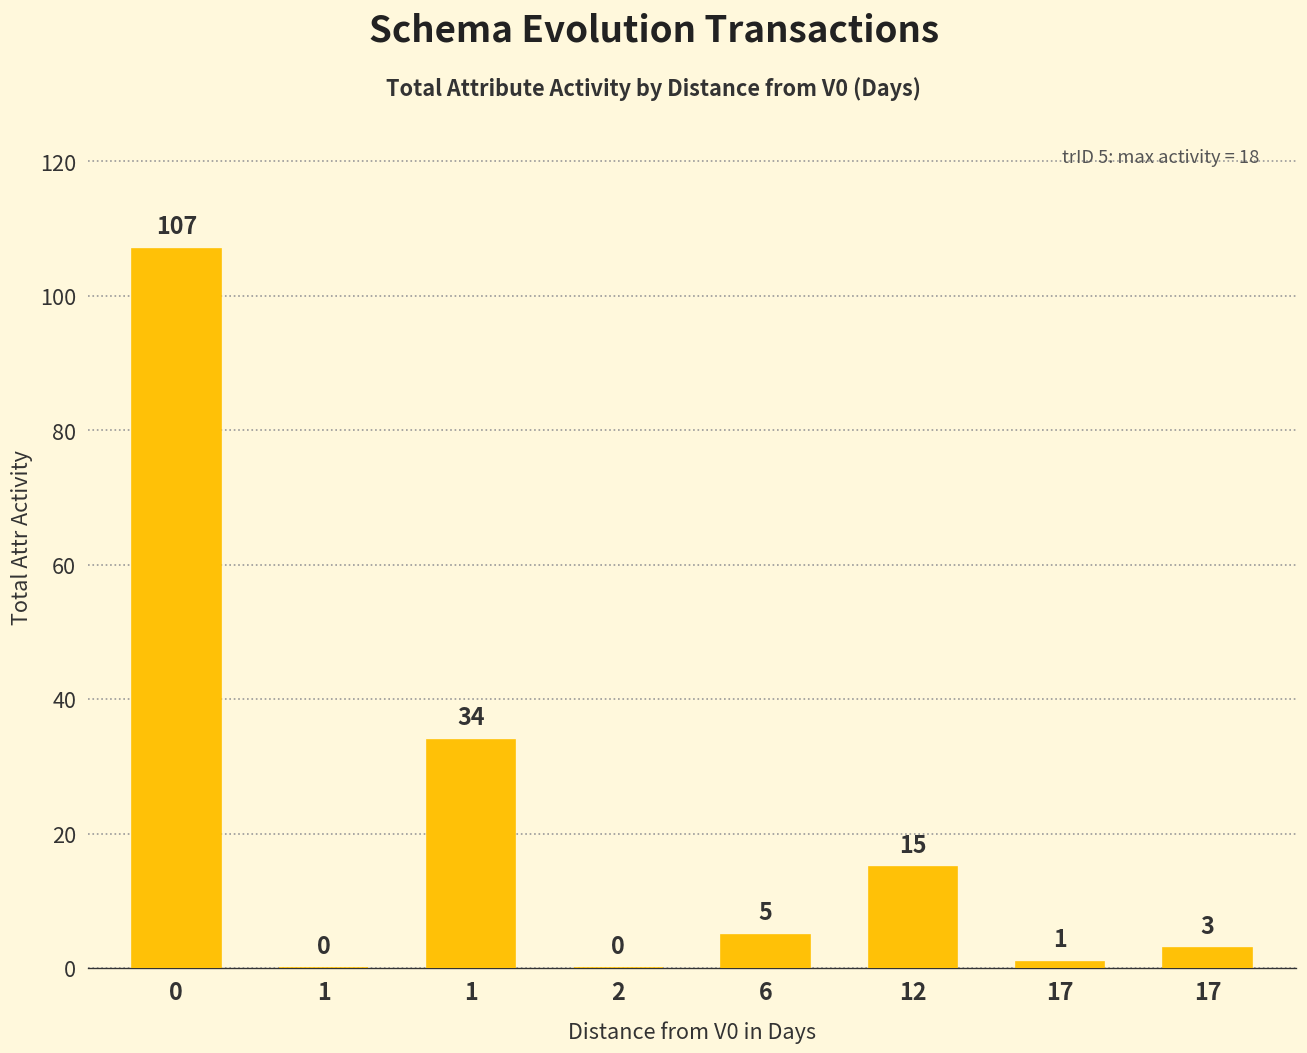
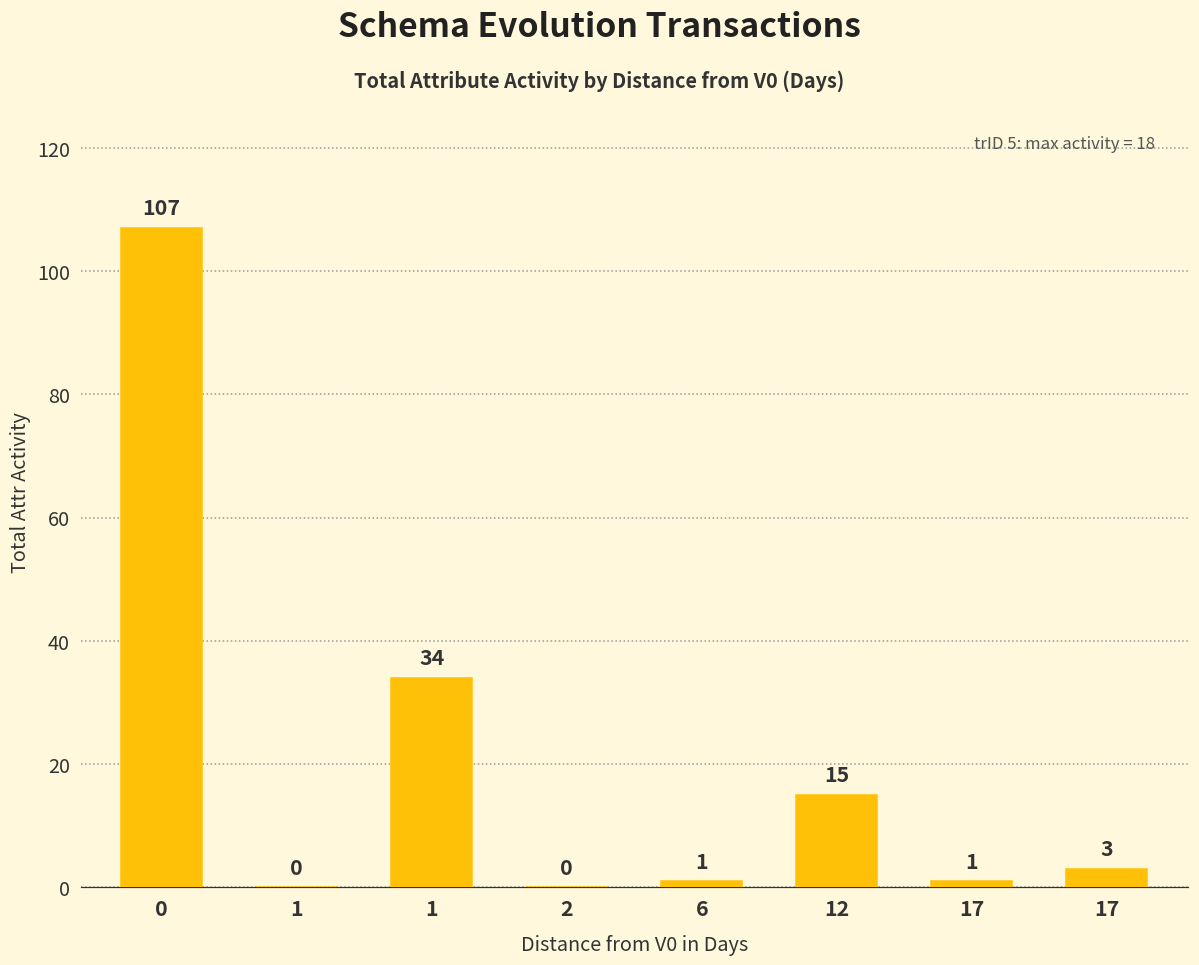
6: 5 -> 1
